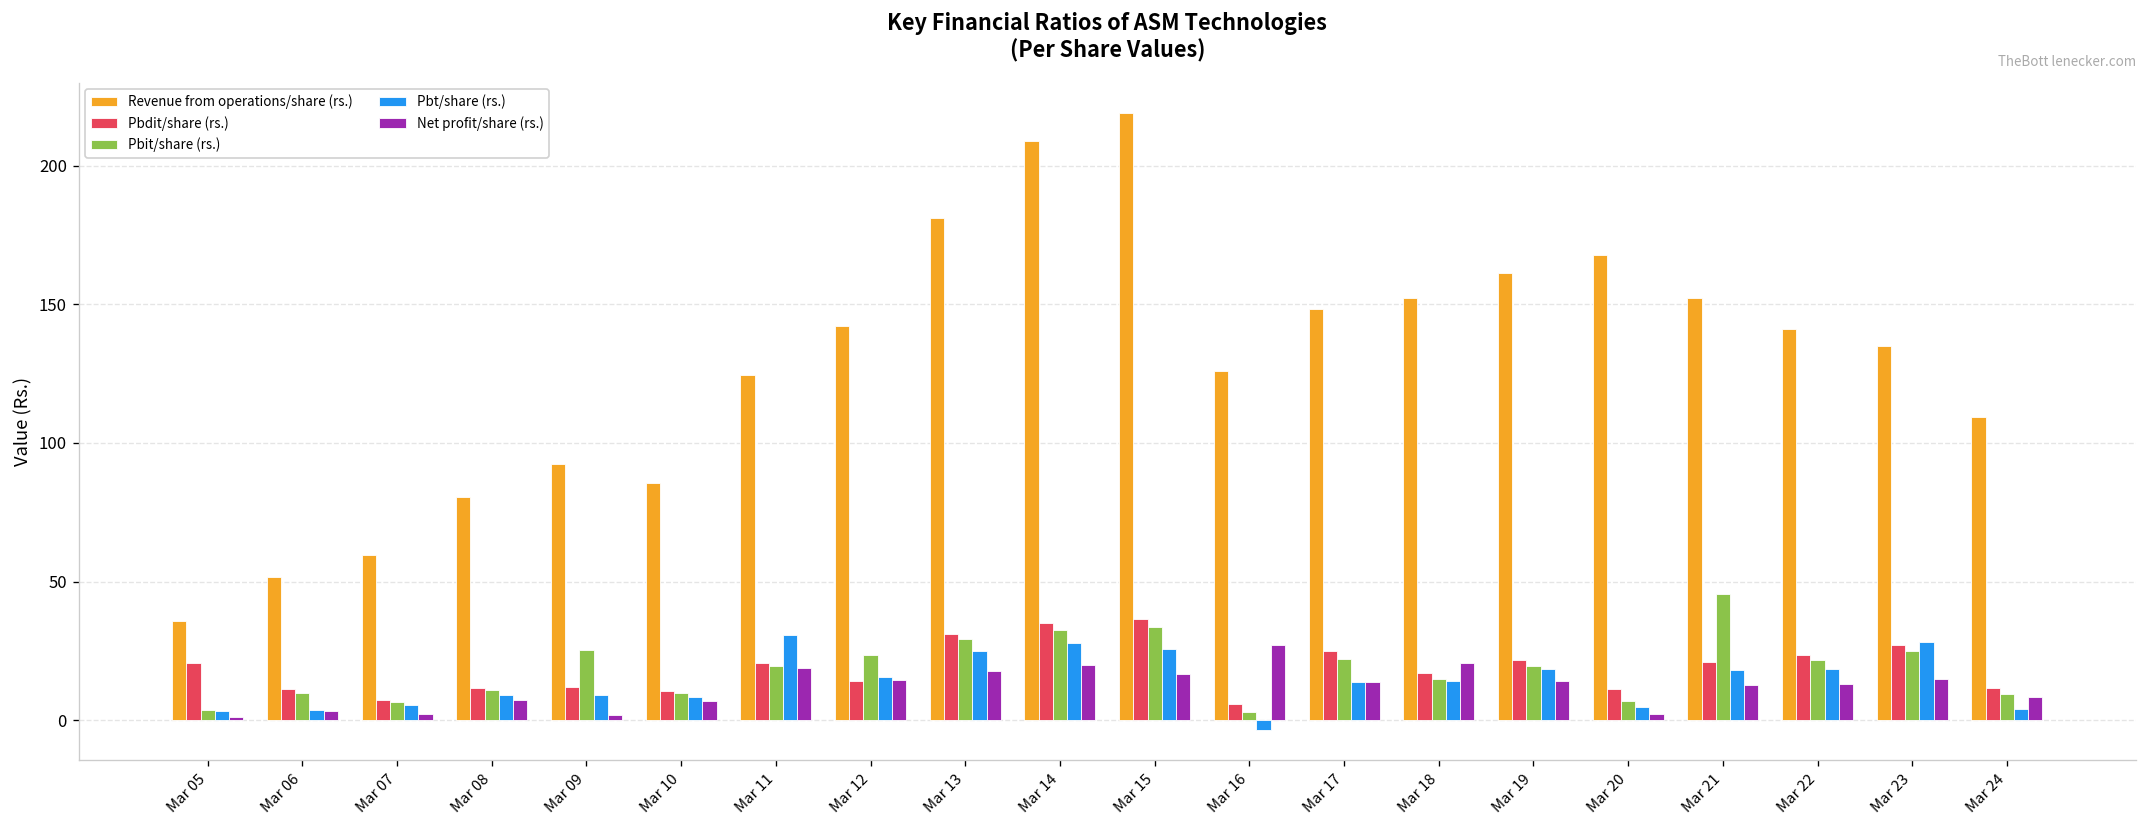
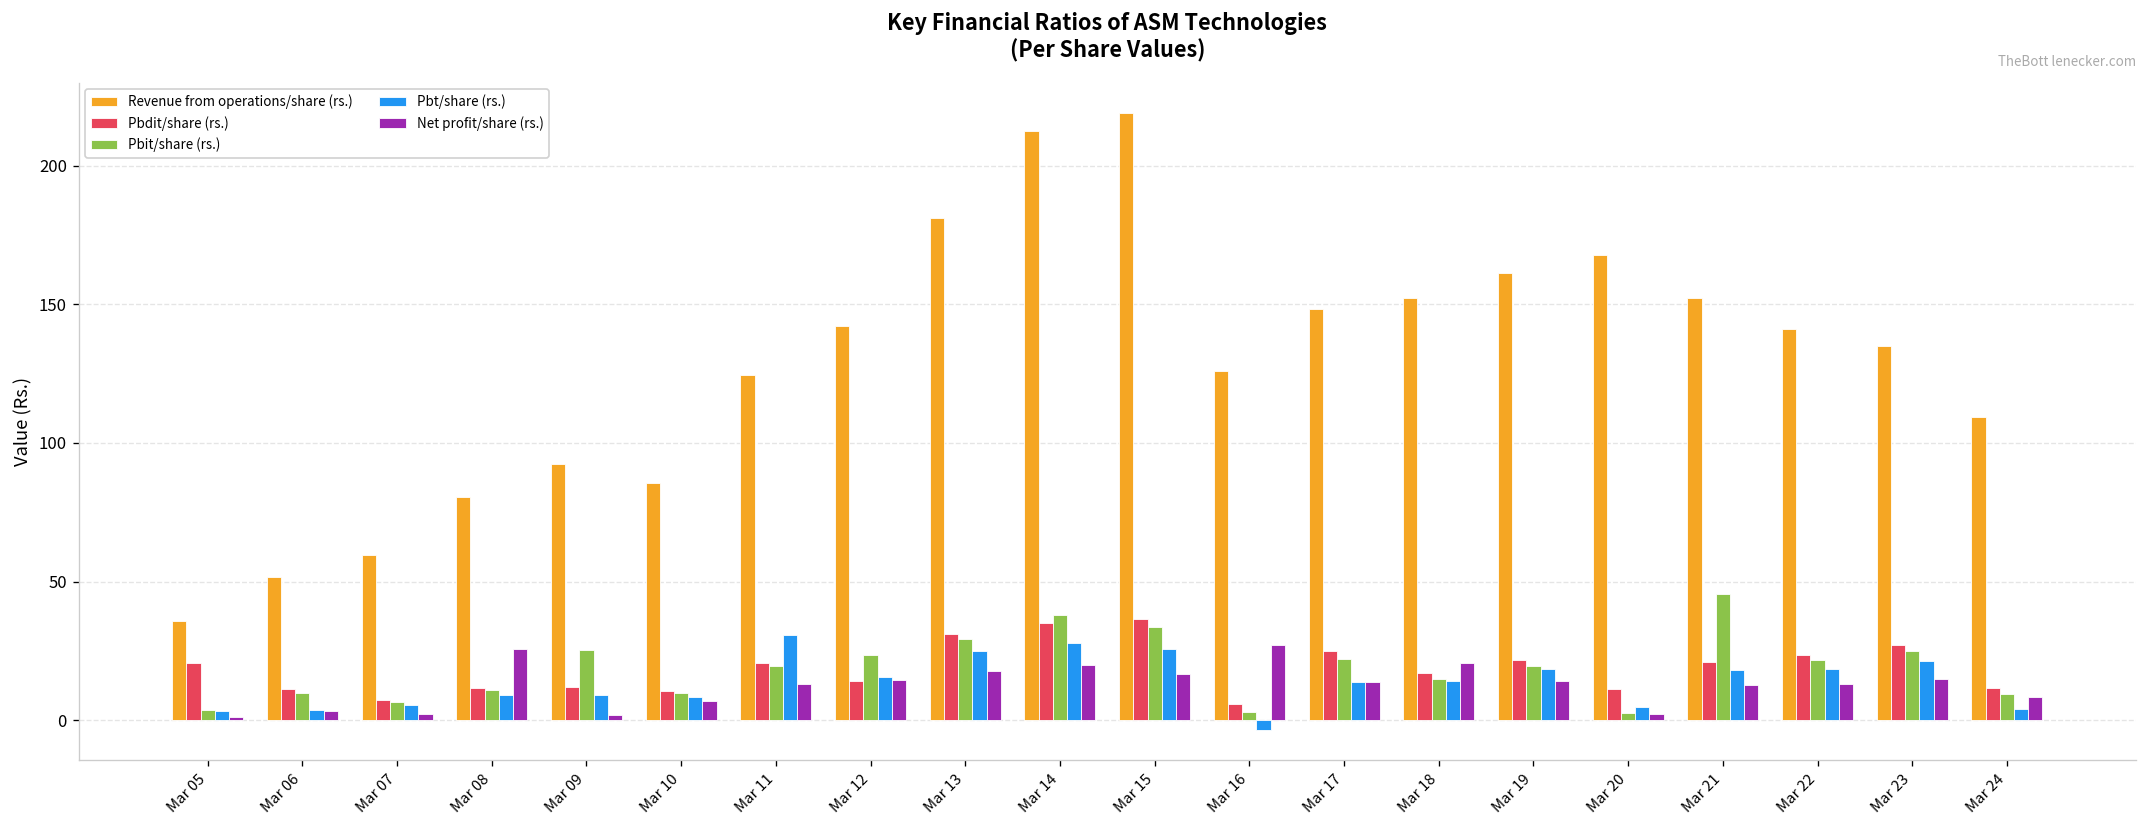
Net profit/share (rs.), Mar 08: 7 -> 26
Net profit/share (rs.), Mar 11: 19 -> 13
Revenue from operations/share (rs.), Mar 14: 209 -> 212
Pbit/share (rs.), Mar 14: 33 -> 38
Pbit/share (rs.), Mar 20: 7 -> 3
Pbt/share (rs.), Mar 23: 28 -> 21
